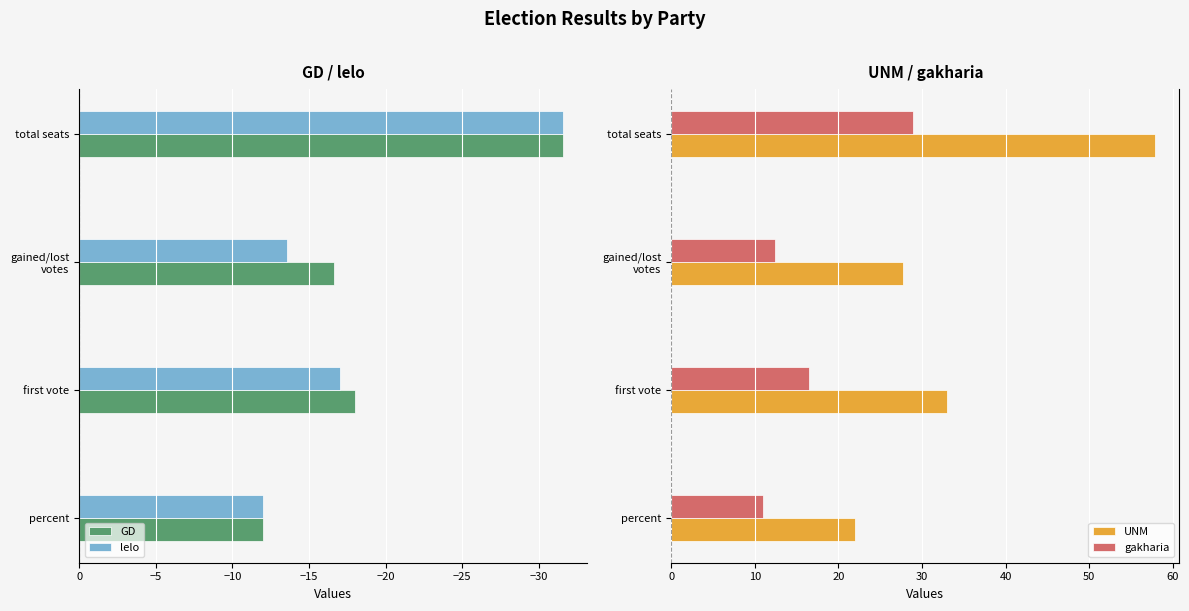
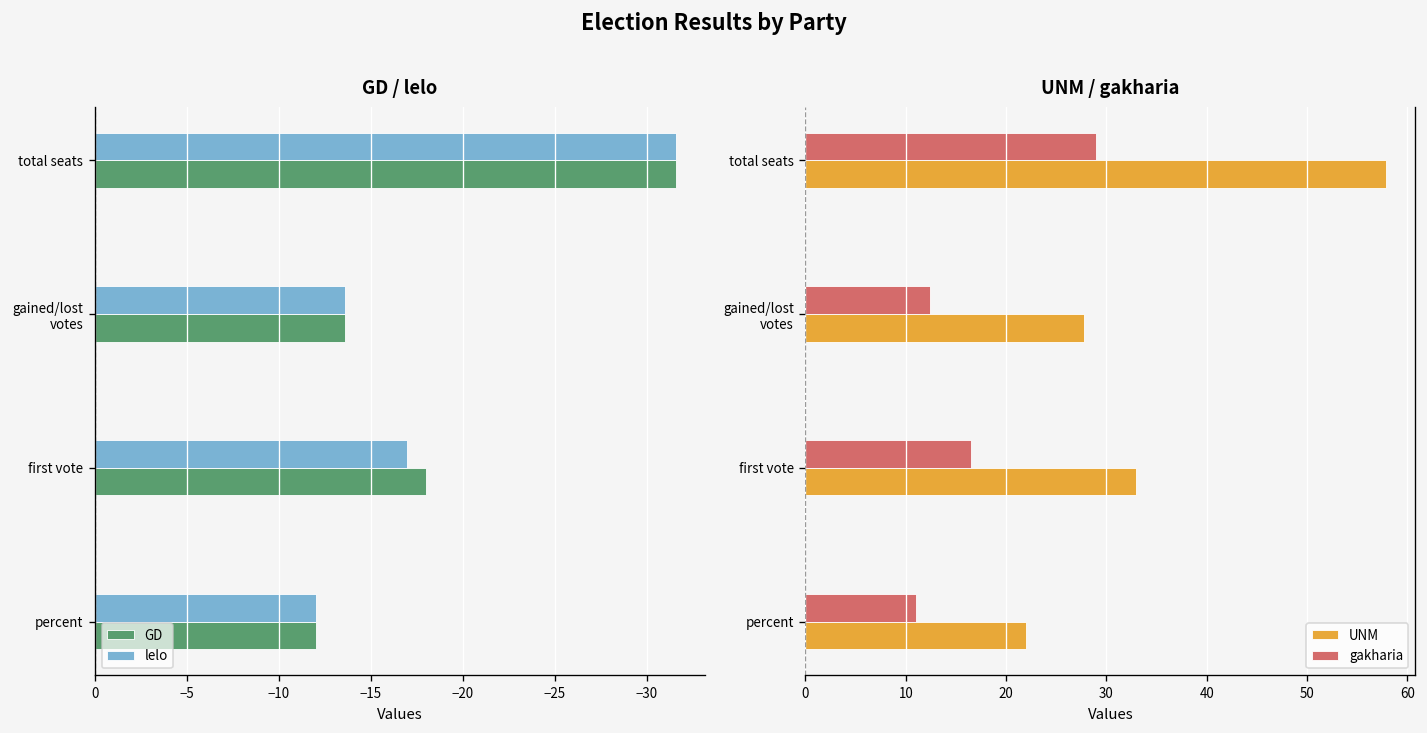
GD / lelo, GD, gained/lost votes: -16.6 -> -13.6
